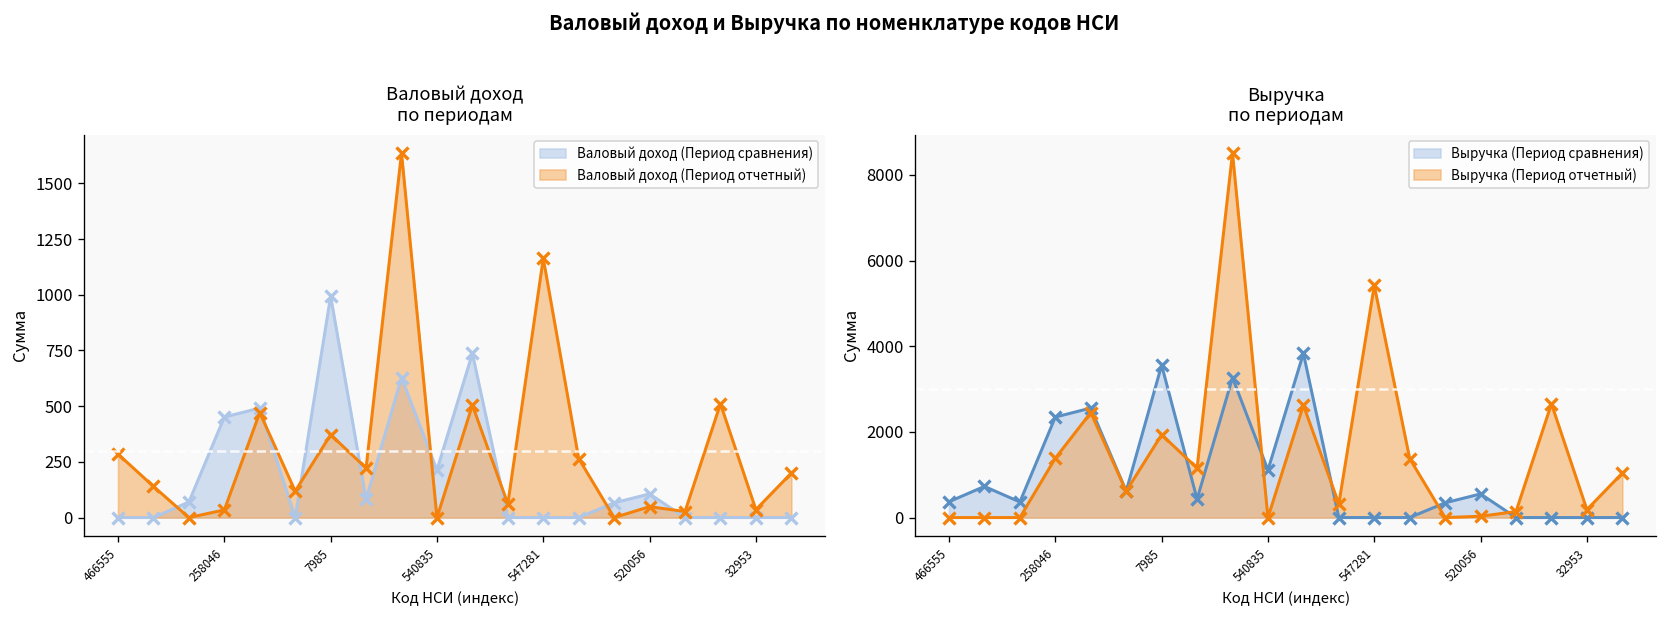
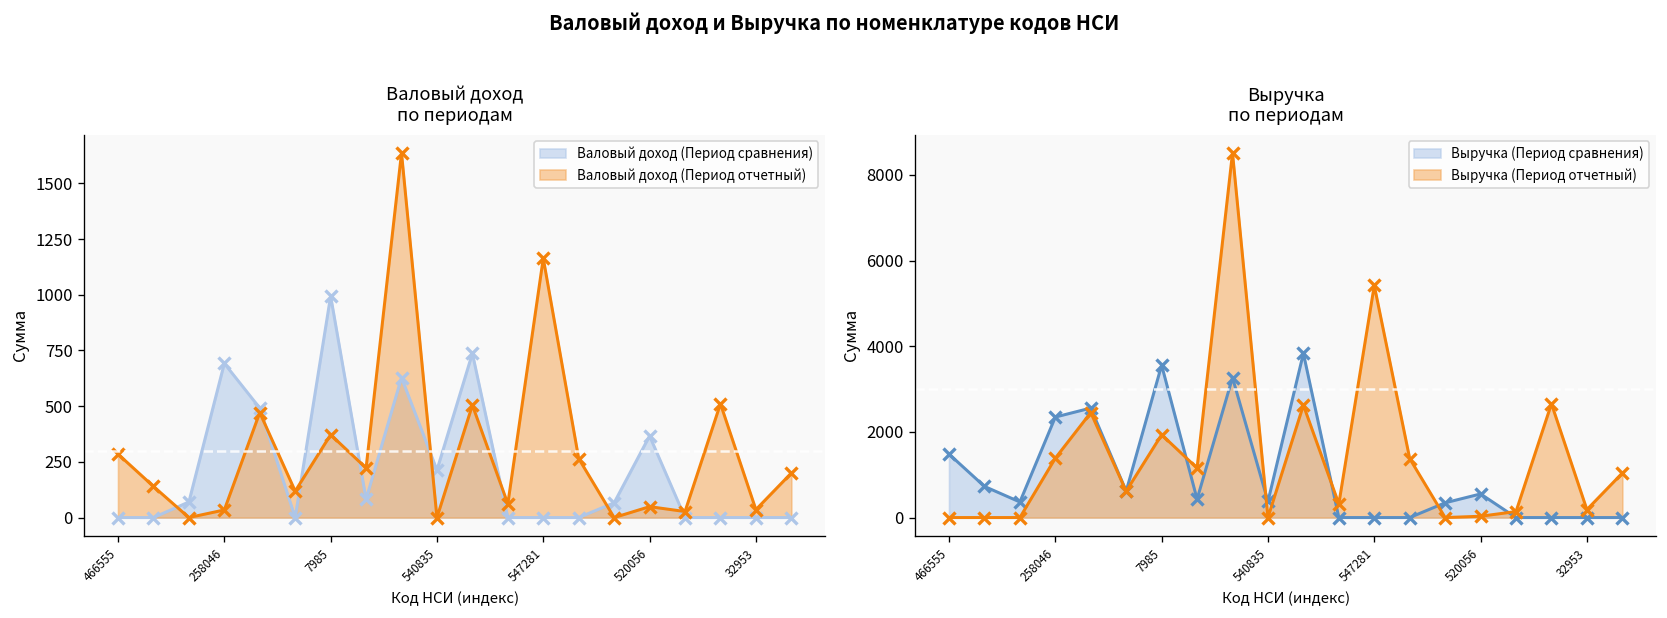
Валовый доход по периодам, Валовый доход (Период сравнения), 258046: 450 -> 690
Валовый доход по периодам, Валовый доход (Период сравнения), 520056: 110 -> 370
Выручка по периодам, Выручка (Период сравнения), 466555: 400 -> 1500
Выручка по периодам, Выручка (Период сравнения), 540835: 1100 -> 400
